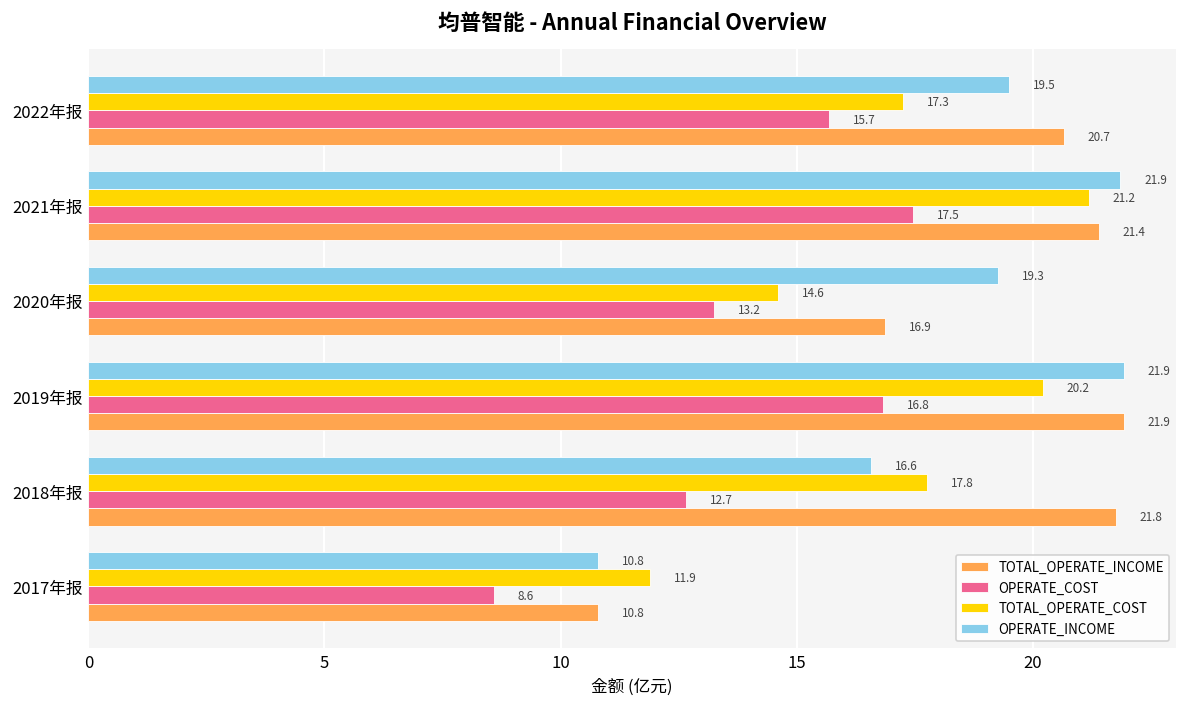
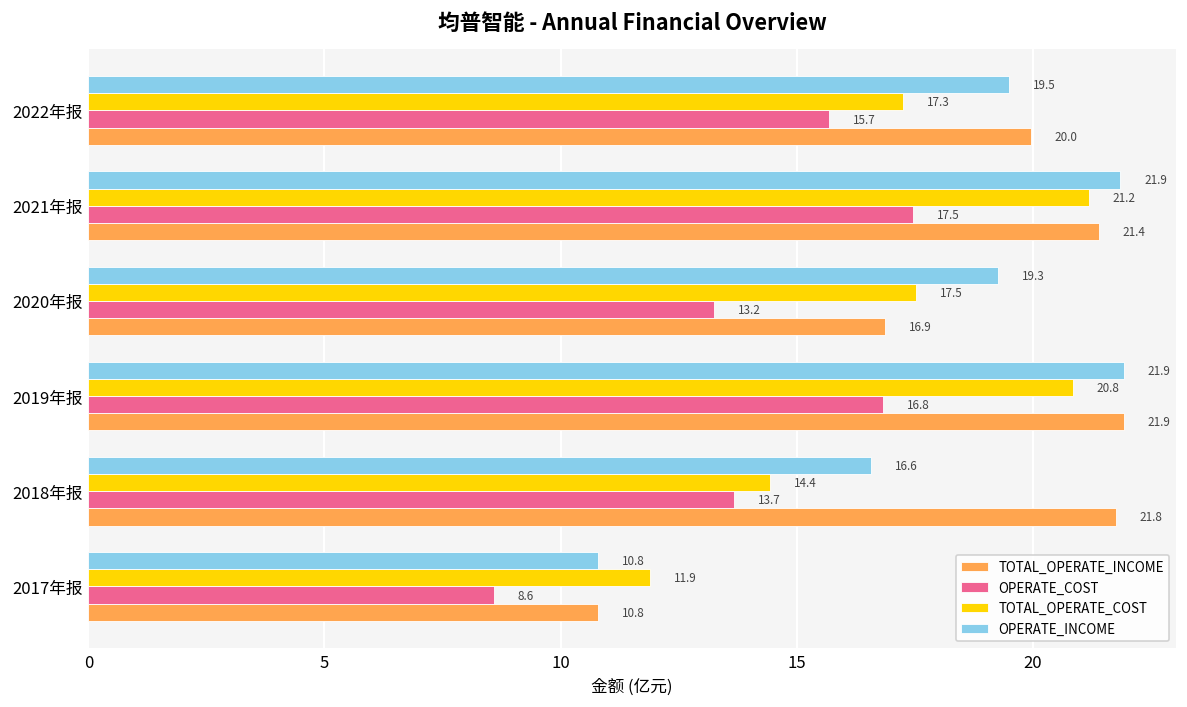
TOTAL_OPERATE_INCOME, 2022年报: 20.7 -> 20.0
TOTAL_OPERATE_COST, 2020年报: 14.6 -> 17.5
TOTAL_OPERATE_COST, 2019年报: 20.2 -> 20.8
TOTAL_OPERATE_COST, 2018年报: 17.8 -> 14.4
OPERATE_COST, 2018年报: 12.7 -> 13.7
